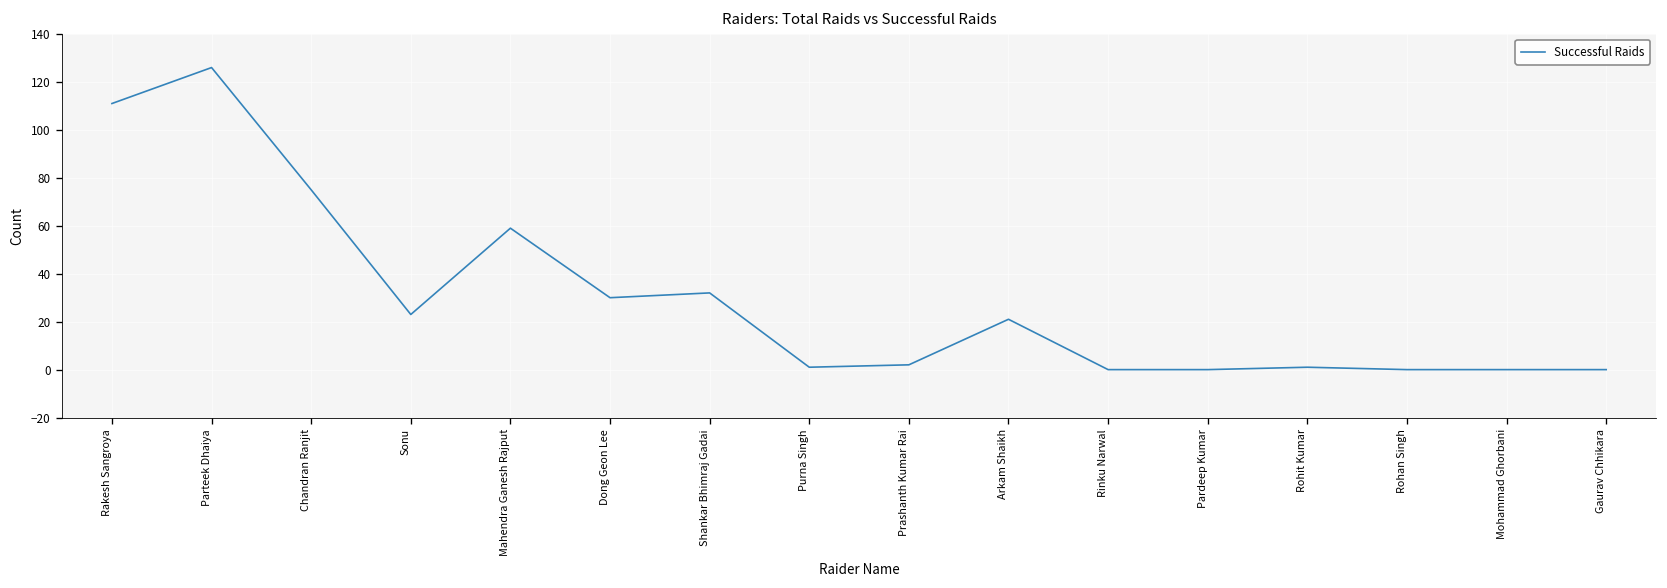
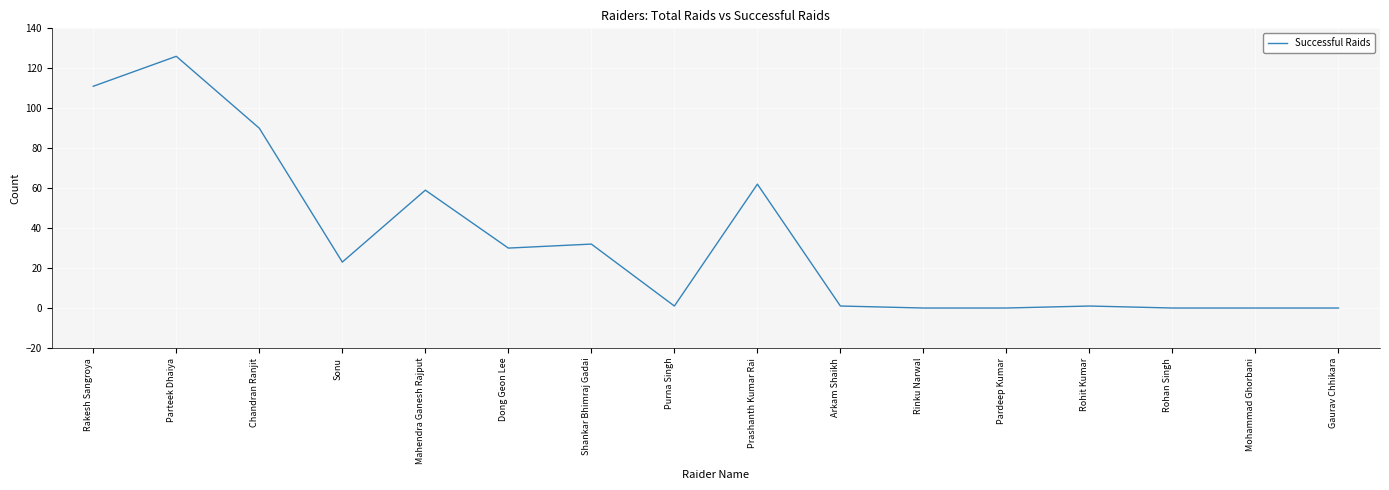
Chandran Ranjit: 75 -> 90
Prashanth Kumar Rai: 2 -> 62
Arkam Shaikh: 21 -> 1
